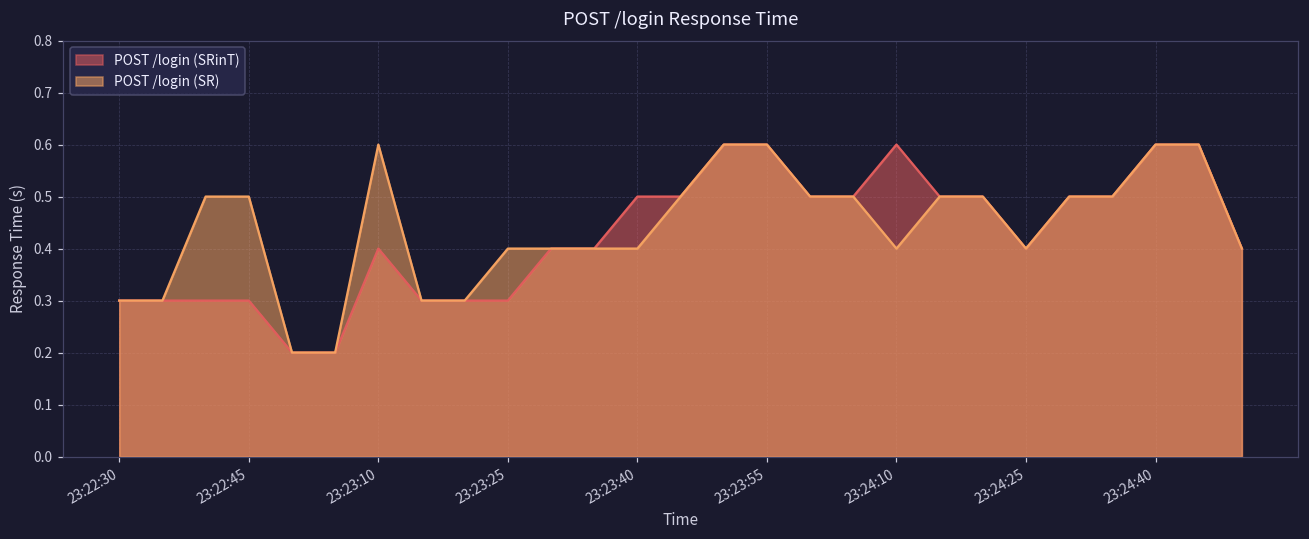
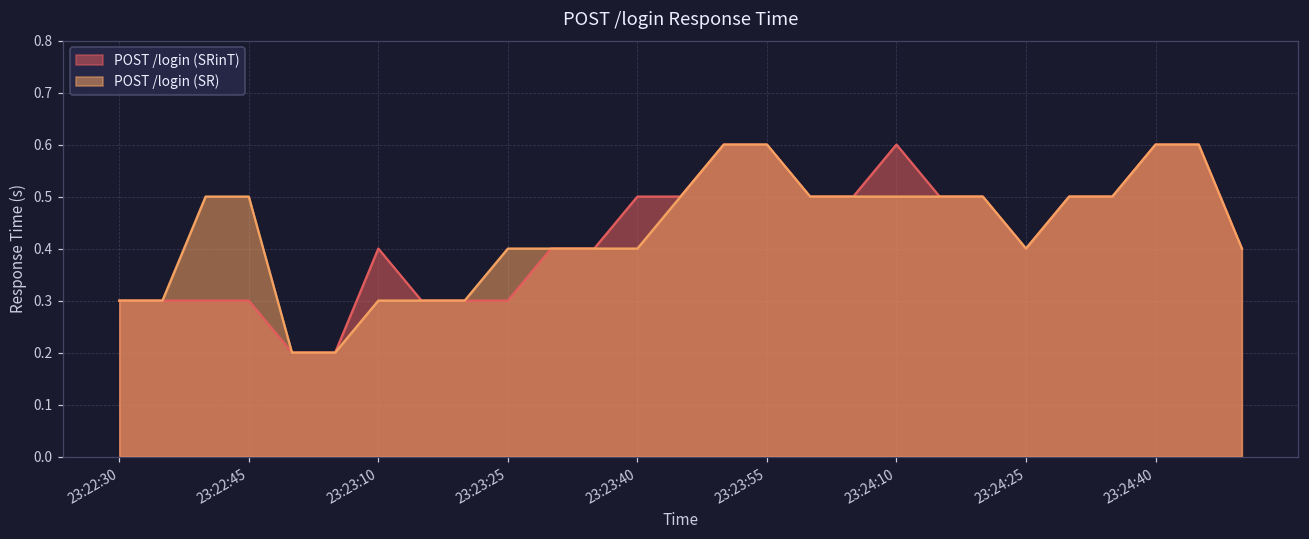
POST /login (SR), 23:23:10: 0.6 -> 0.3
POST /login (SR), 23:24:10: 0.4 -> 0.5
